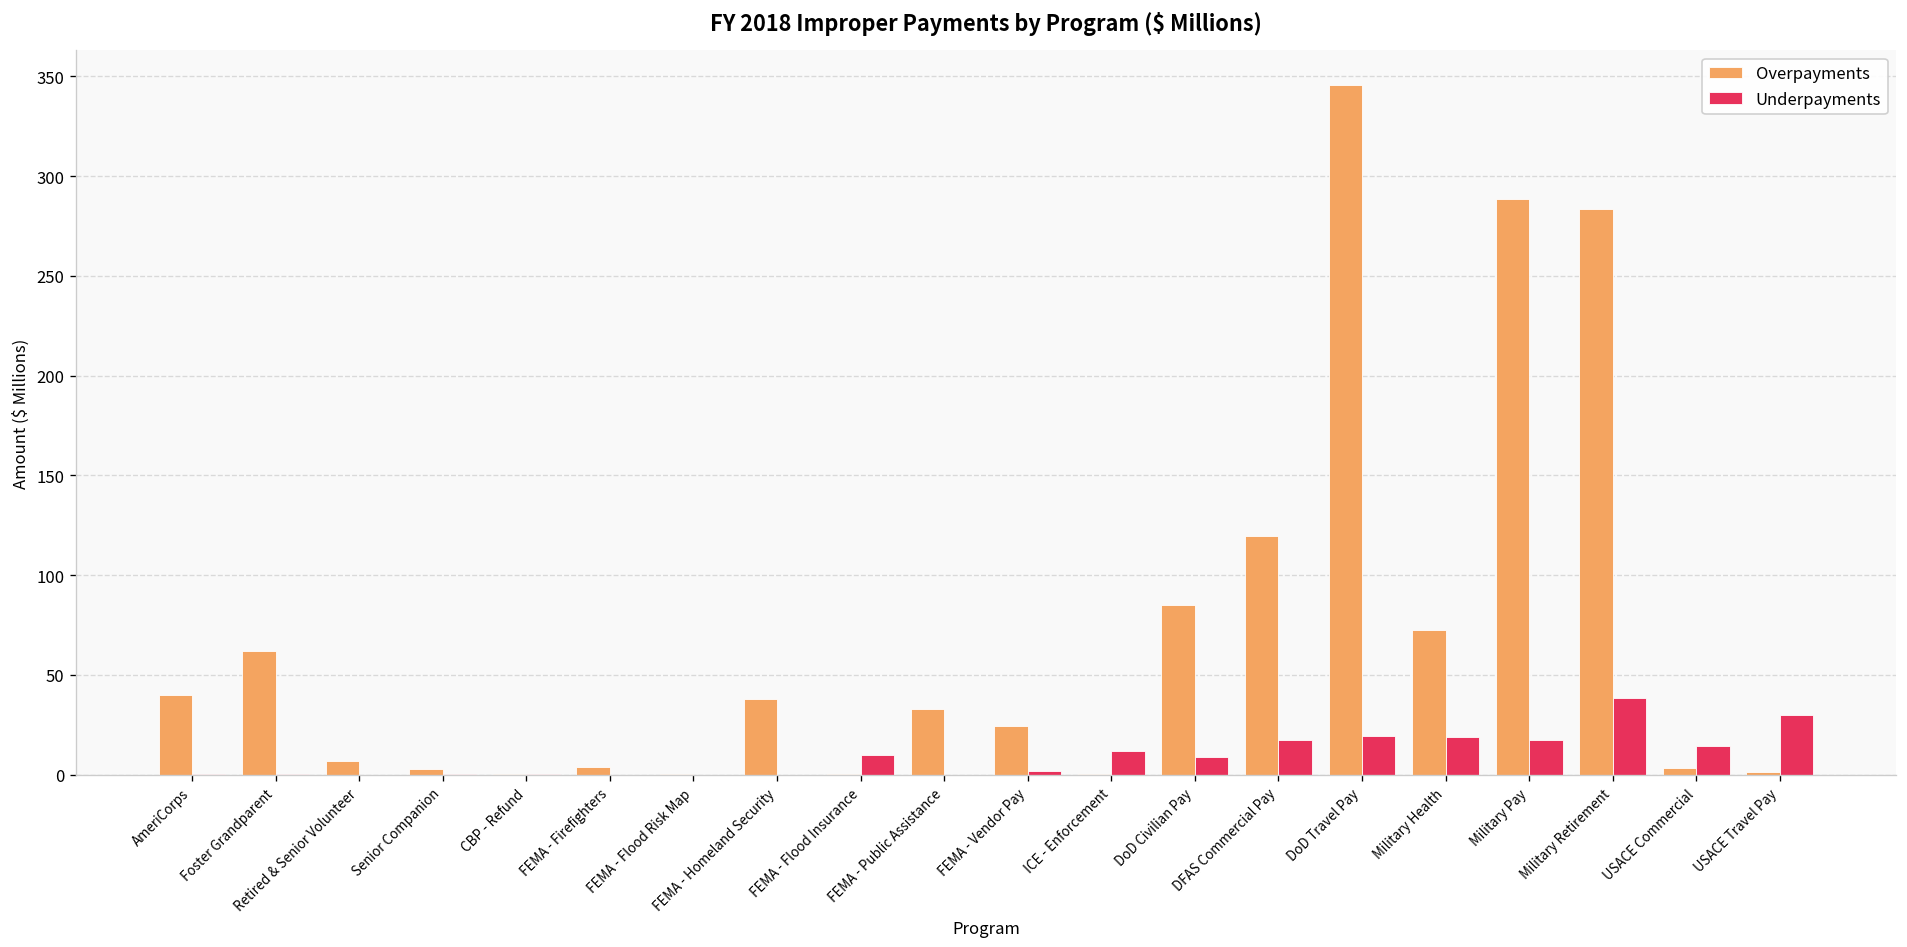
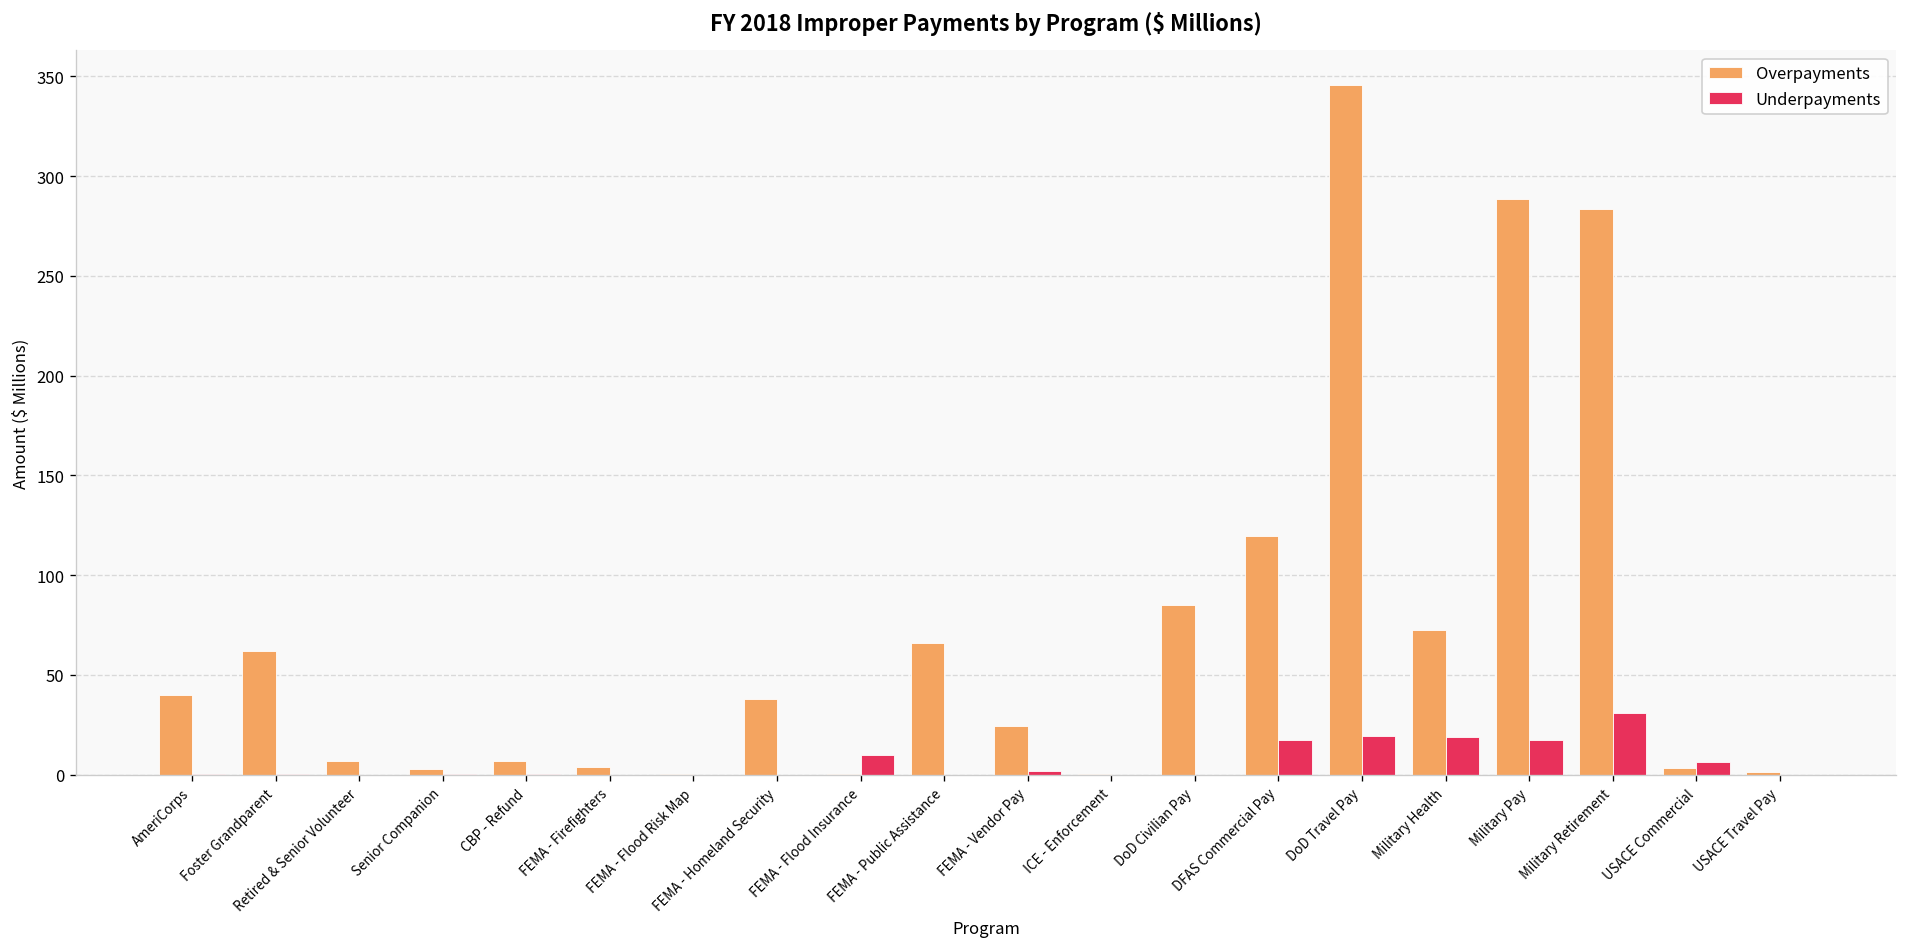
Overpayments, CBP - Refund: 0 -> 7
Overpayments, FEMA - Public Assistance: 33 -> 66
Underpayments, ICE - Enforcement: 12 -> 0
Underpayments, DoD Civilian Pay: 9 -> 0
Underpayments, Military Retirement: 39 -> 31
Underpayments, USACE Commercial: 14 -> 6
Underpayments, USACE Travel Pay: 30 -> 0
